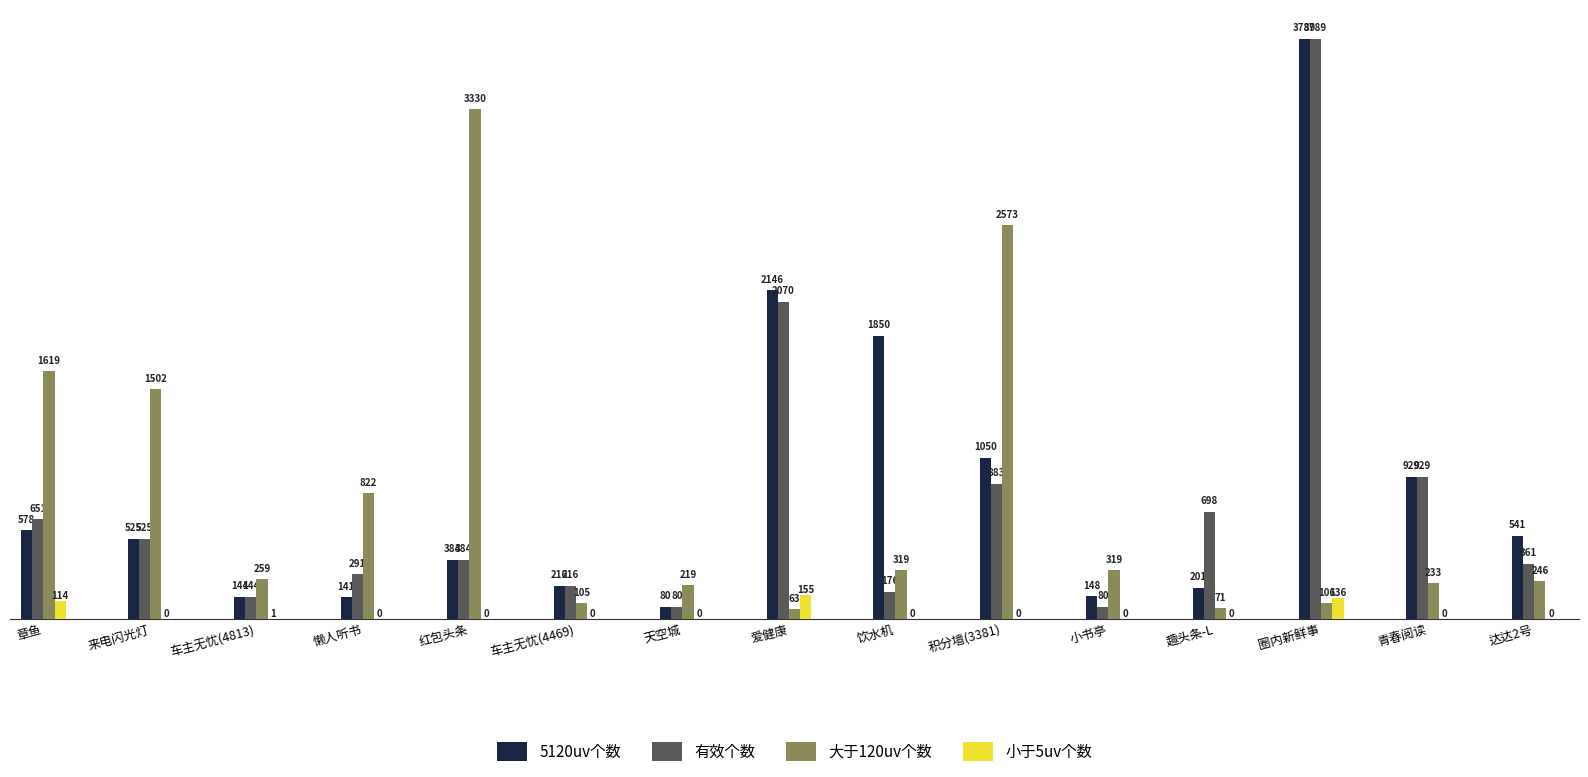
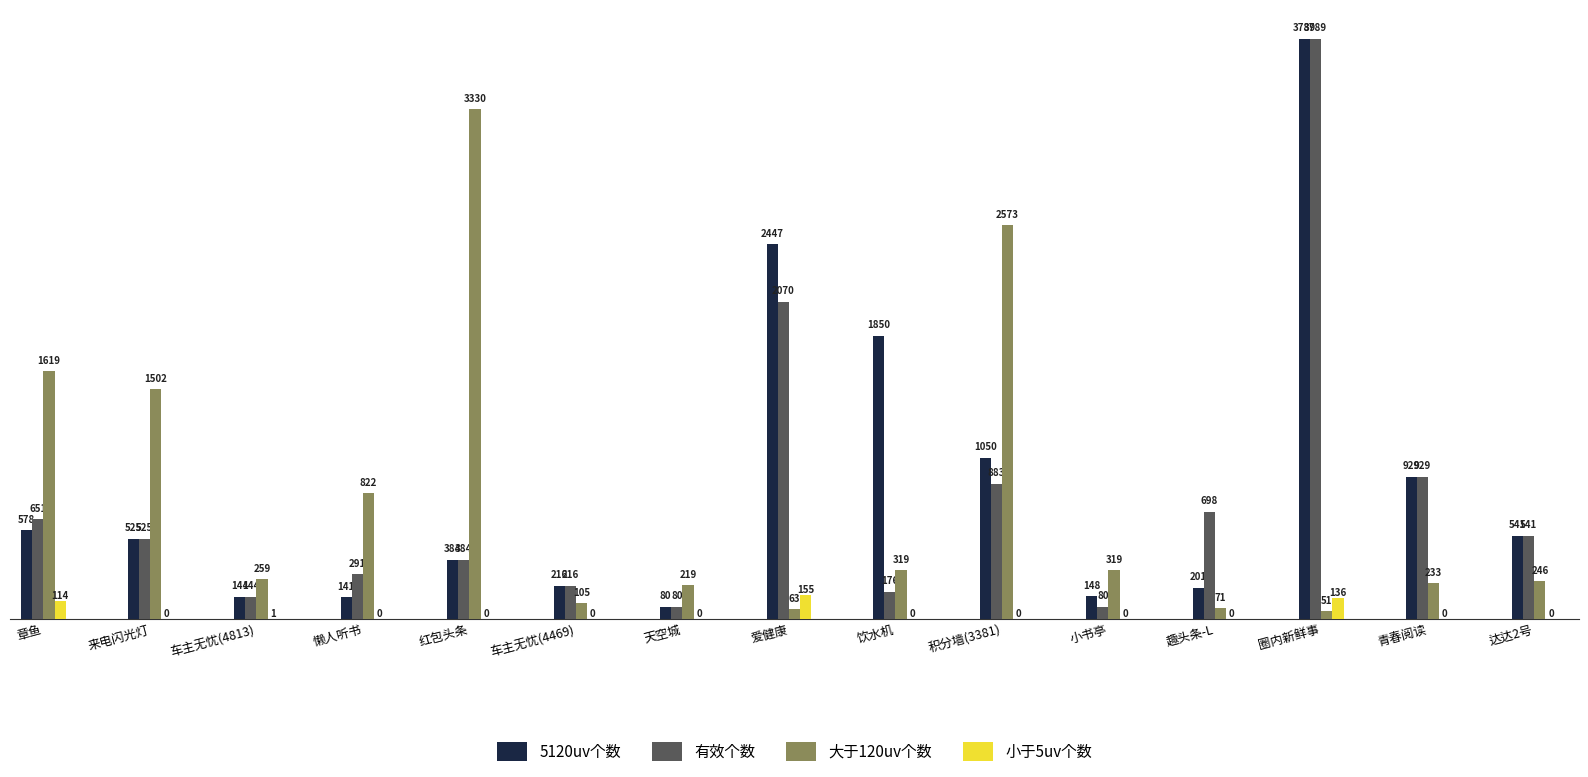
5120uv个数, 爱健康: 2146 -> 2447
大于120uv个数, 圈内新鲜事: 106 -> 51
有效个数, 达达2号: 361 -> 541
